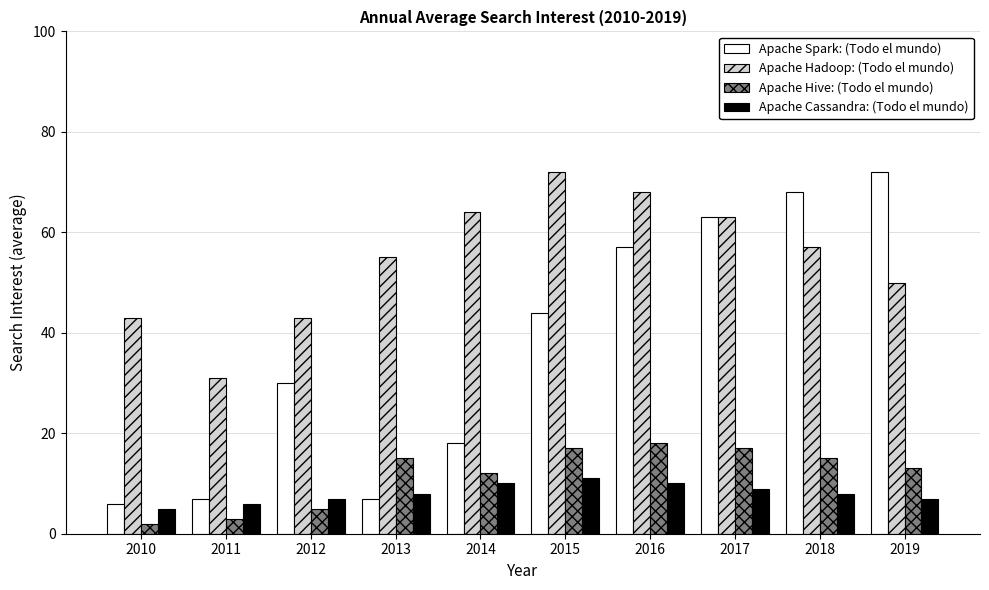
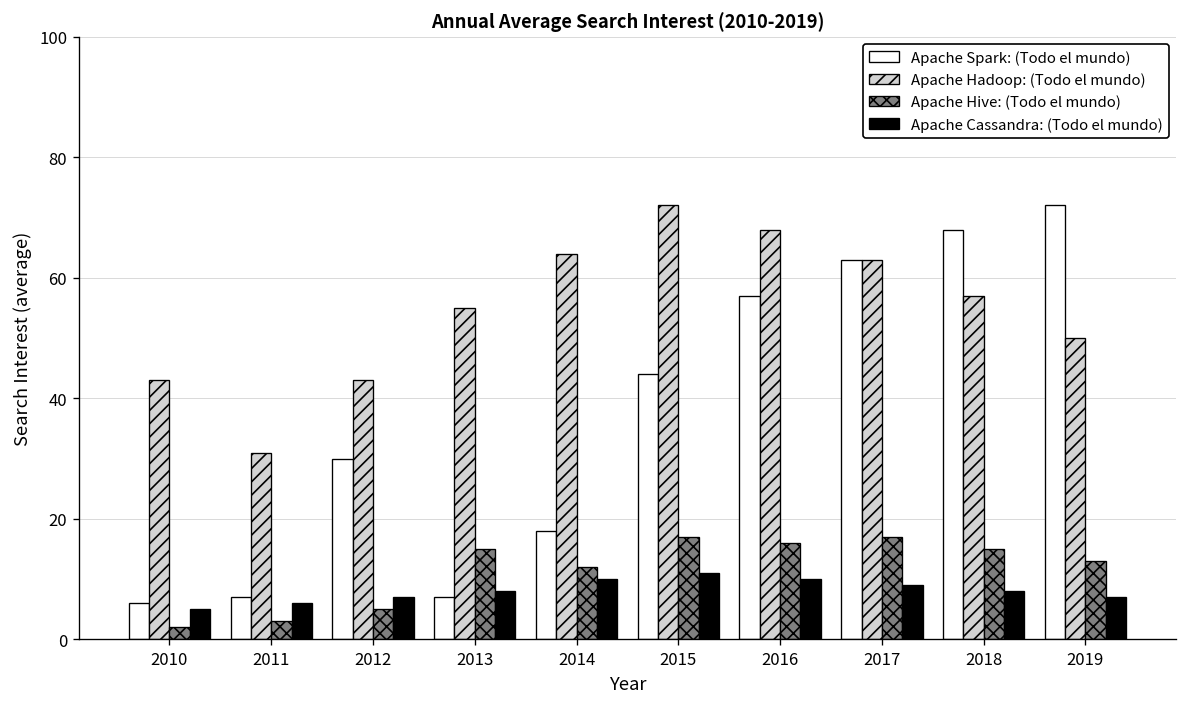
Apache Hive: (Todo el mundo), 2016: 18 -> 16
